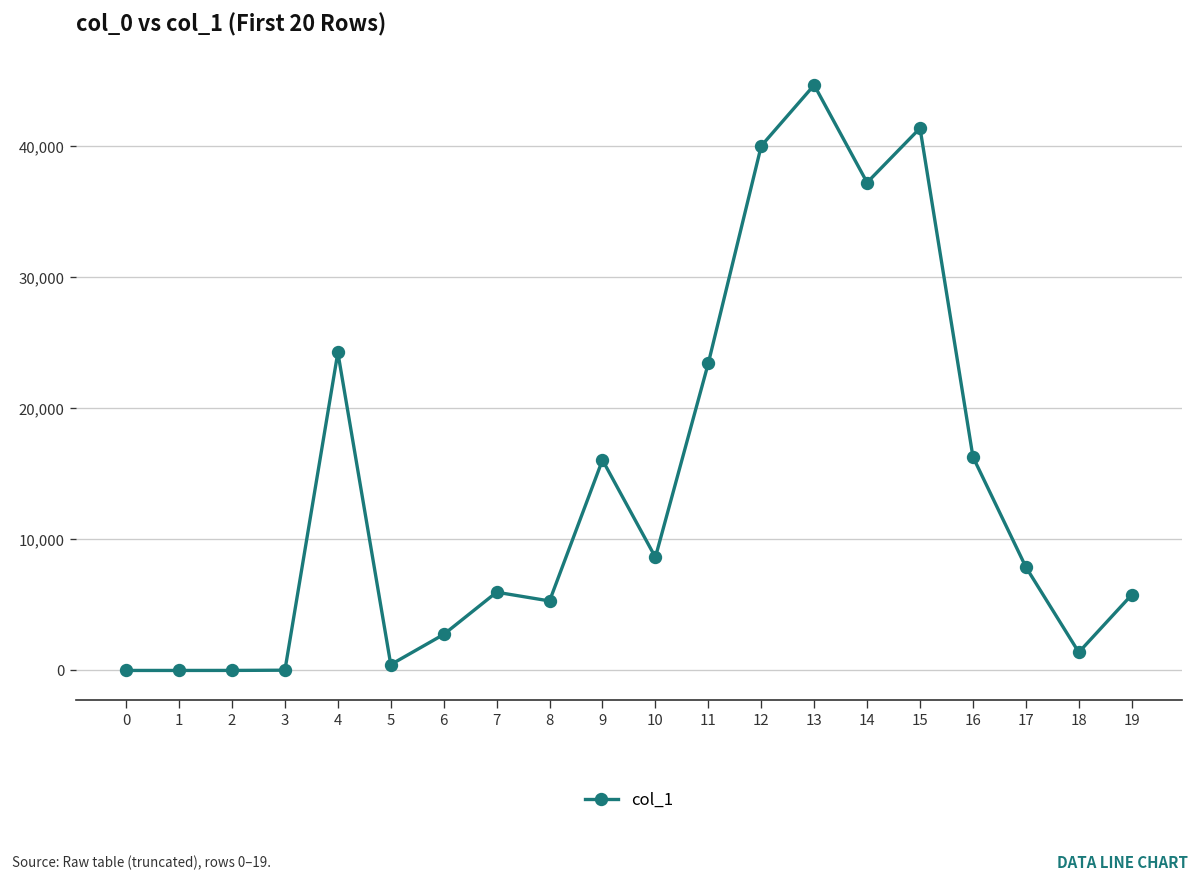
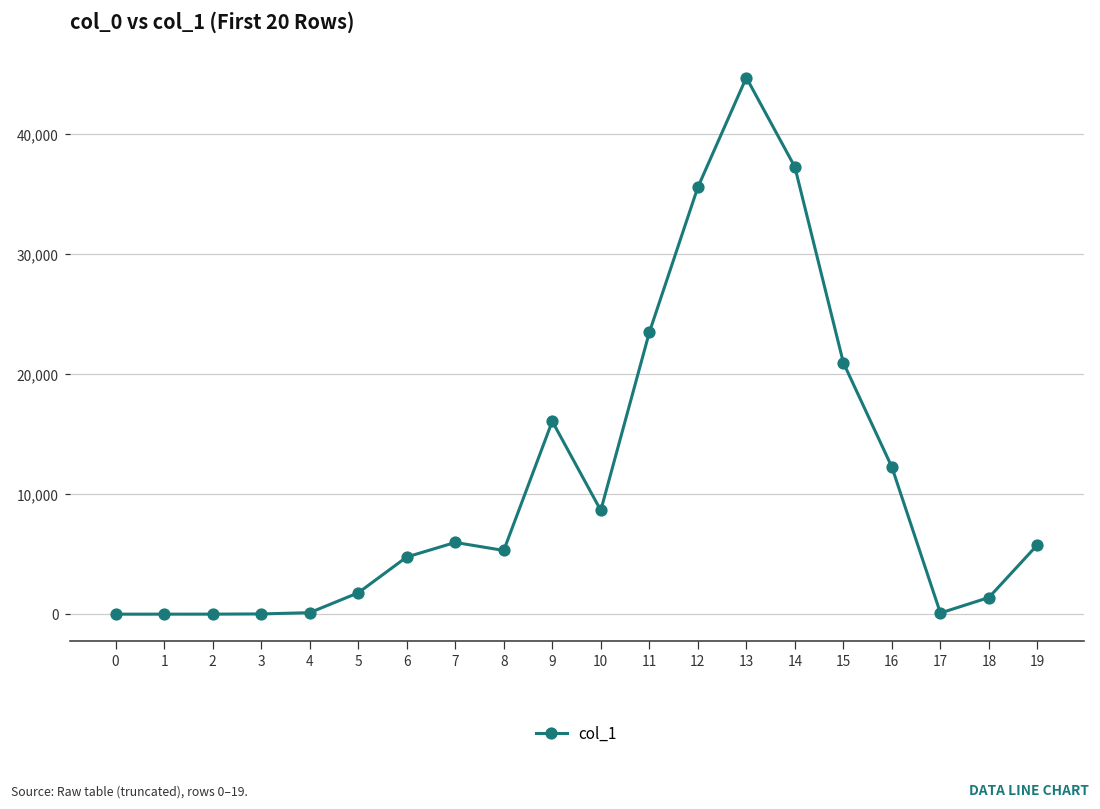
4: 24,300 -> 100
5: 400 -> 1,800
6: 2,700 -> 4,800
12: 40,000 -> 35,500
15: 41,400 -> 20,900
16: 16,300 -> 12,300
17: 7,900 -> 100
